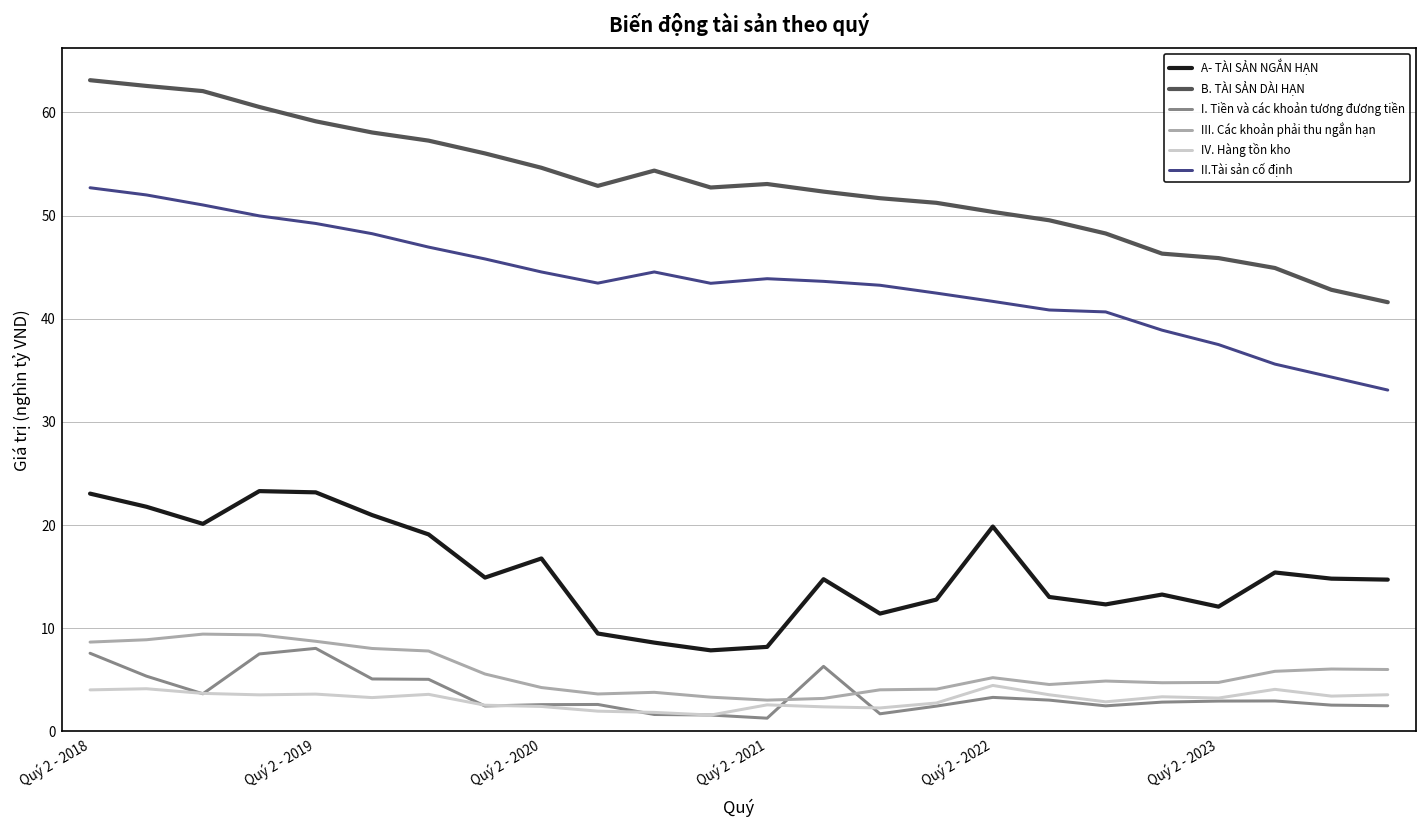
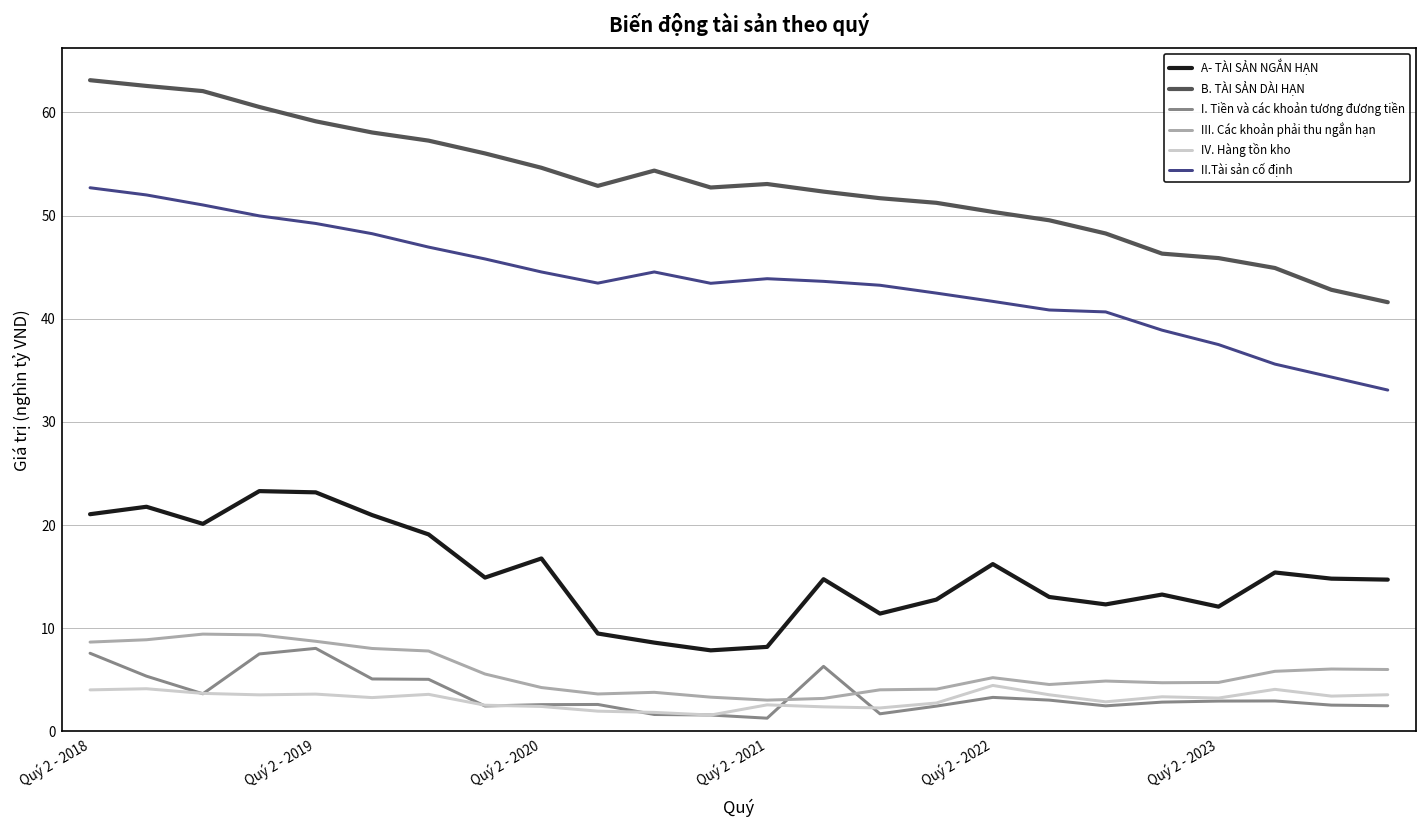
A- TÀI SẢN NGẮN HẠN, Quý 2 - 2018: 23 -> 21
A- TÀI SẢN NGẮN HẠN, Quý 2 - 2022: 20 -> 16
